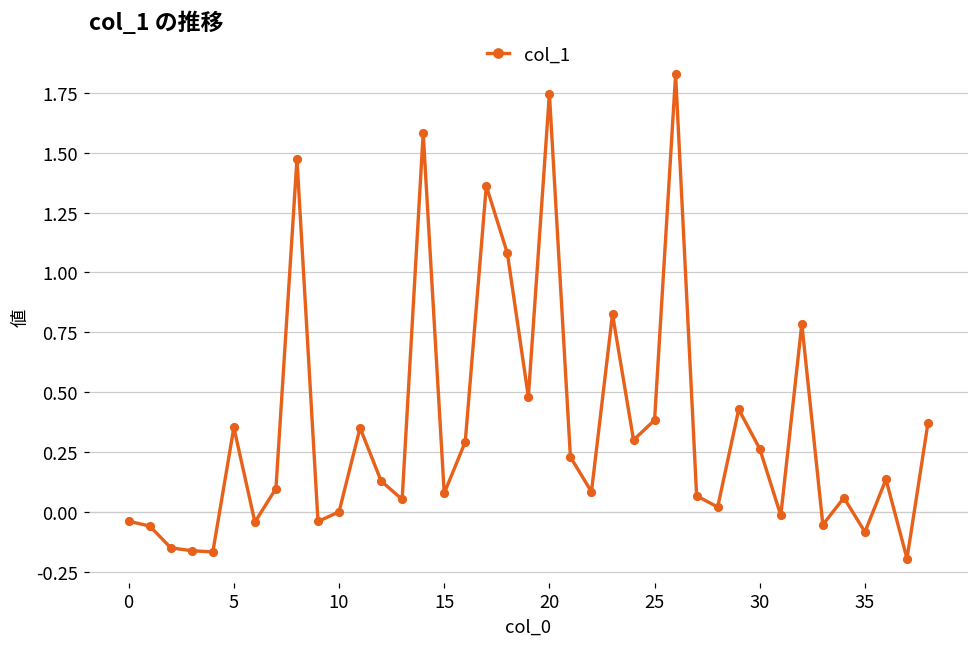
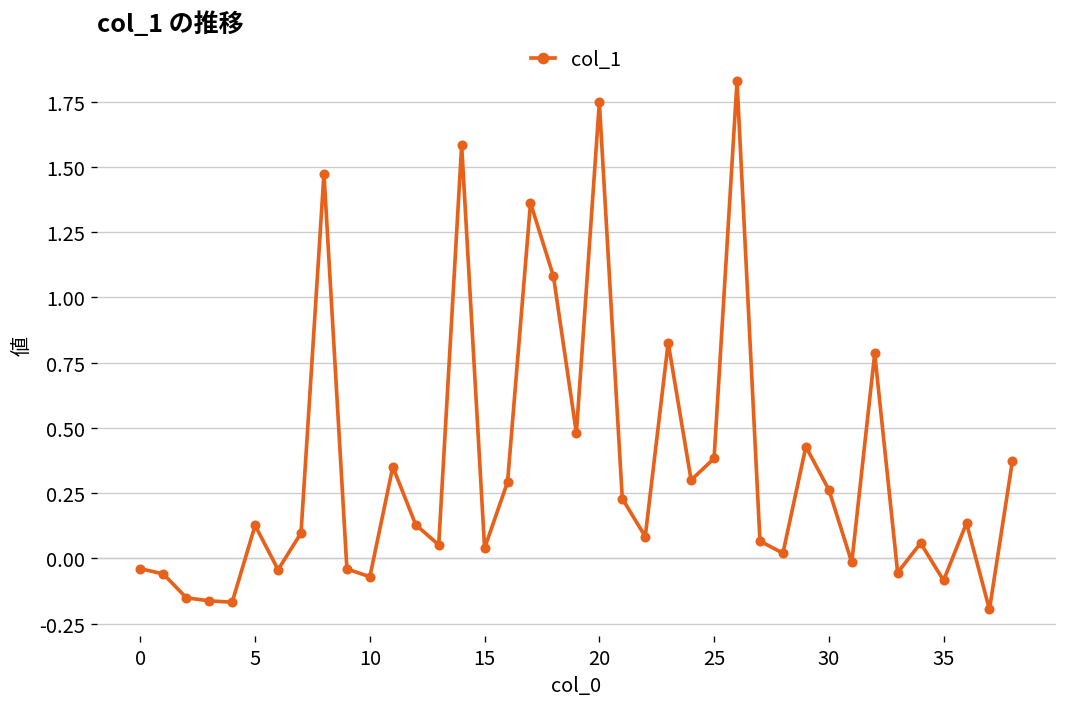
5: 0.35 -> 0.13
10: 0.00 -> -0.07
15: 0.08 -> 0.04
